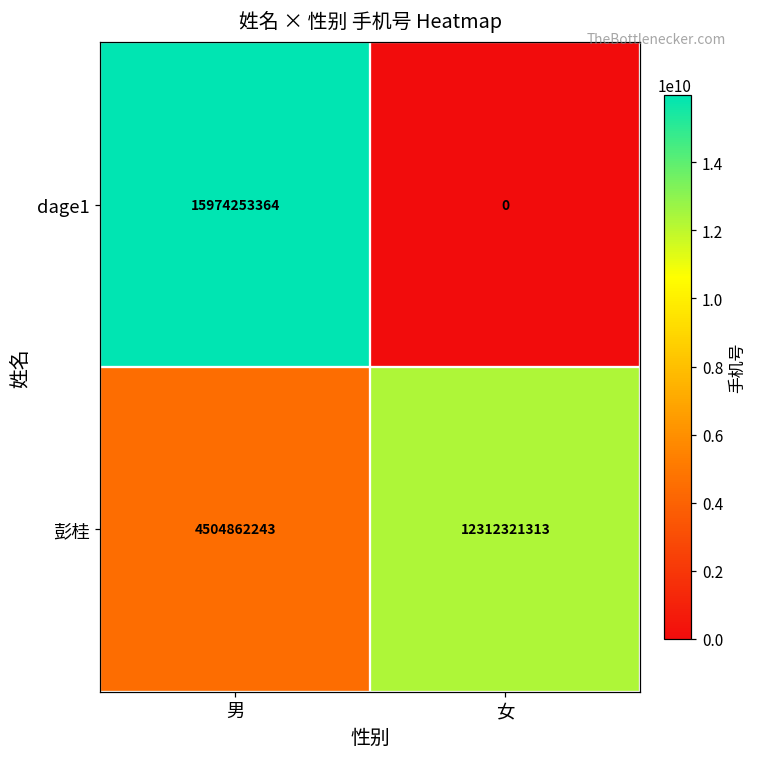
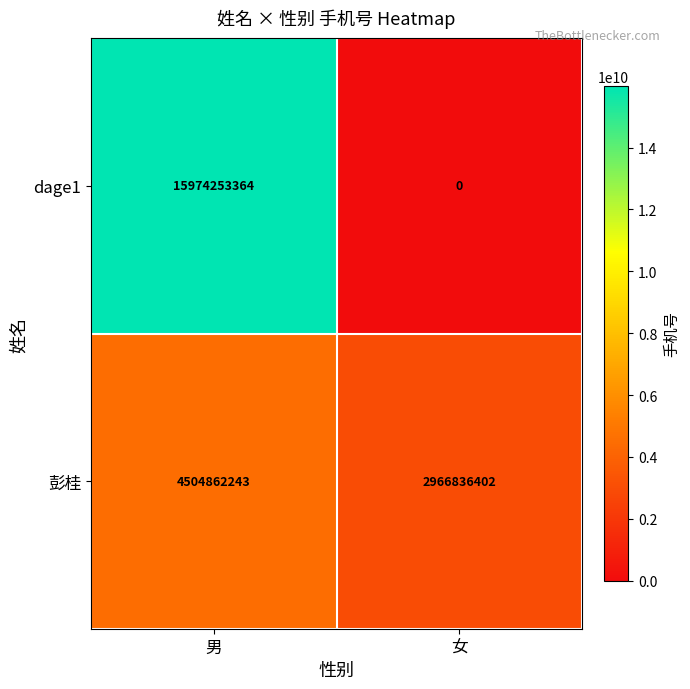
彭桂, 女: 12312321313 -> 2966836402
